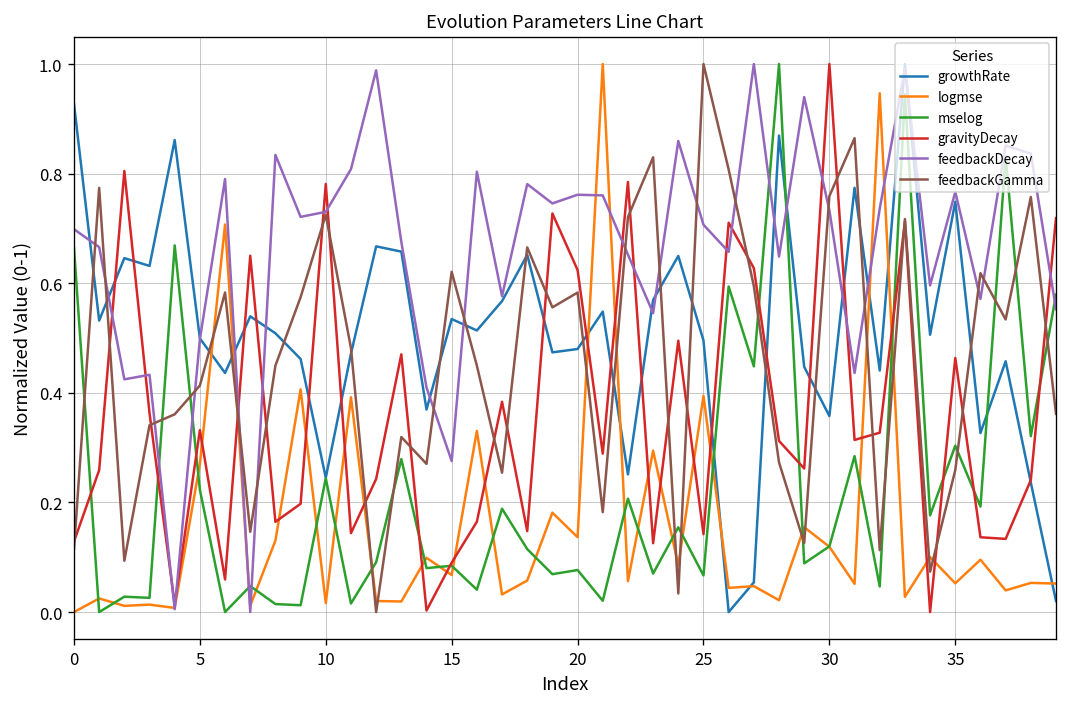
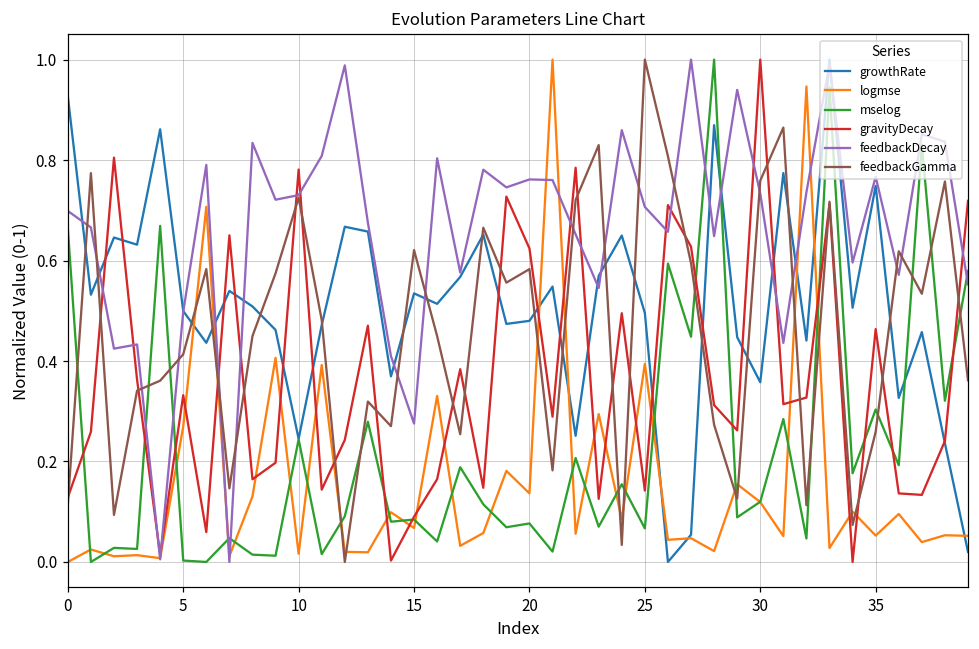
mselog, 5: 0.22 -> 0.00
